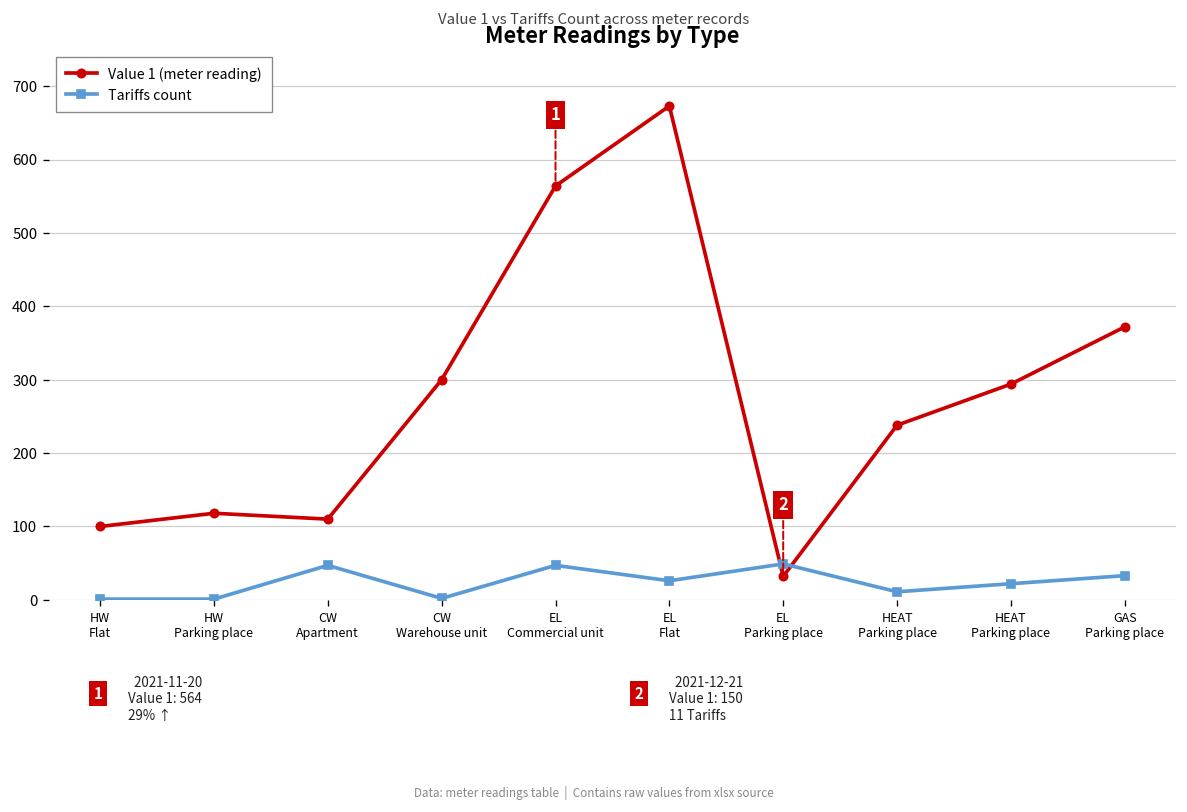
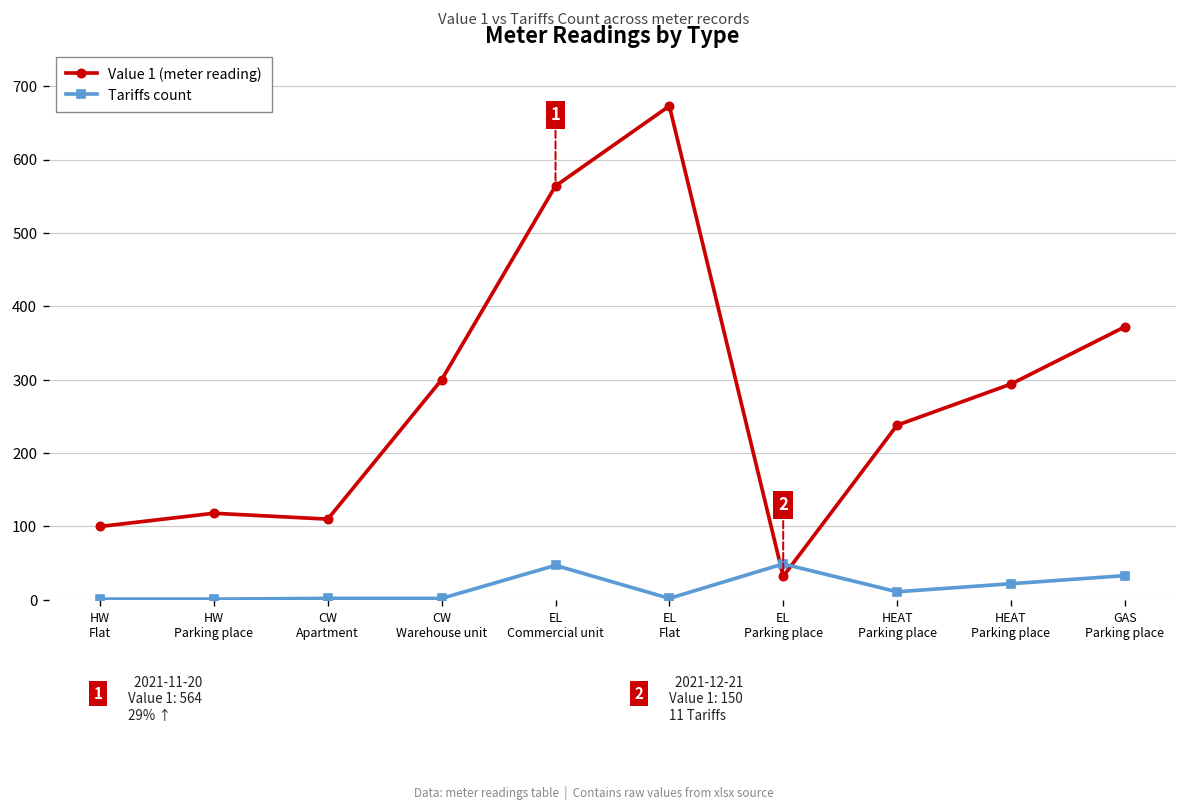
Tariffs count, CW Apartment: 50 -> 0
Tariffs count, EL Flat: 30 -> 0
